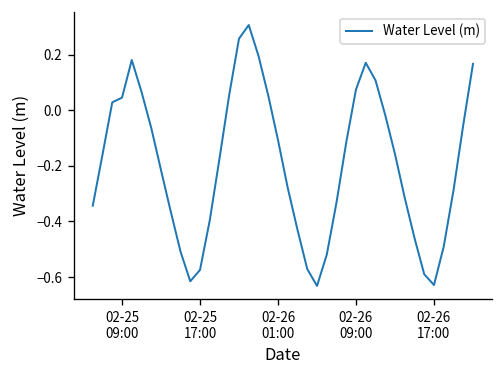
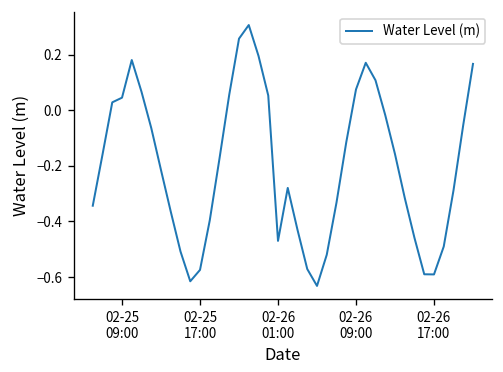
02-26 01:00: -0.11 -> -0.47
02-26 17:00: -0.63 -> -0.59
